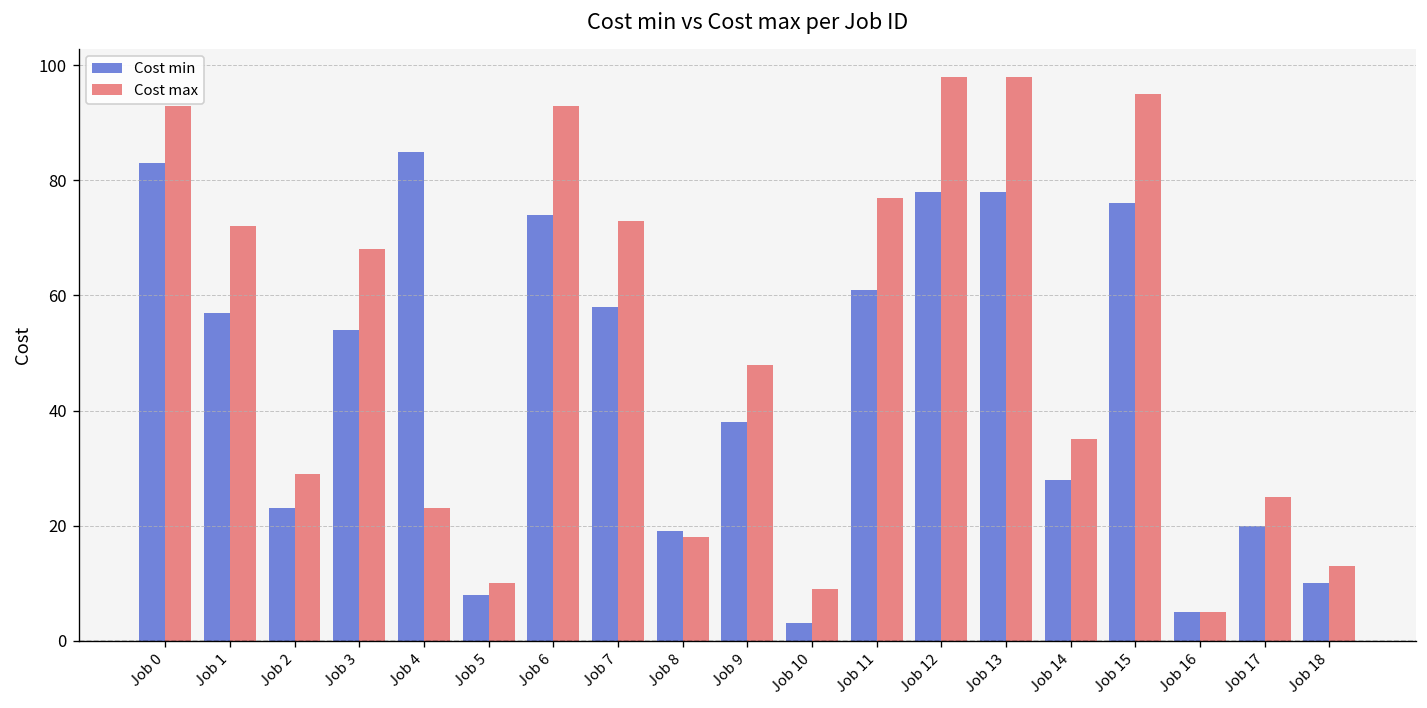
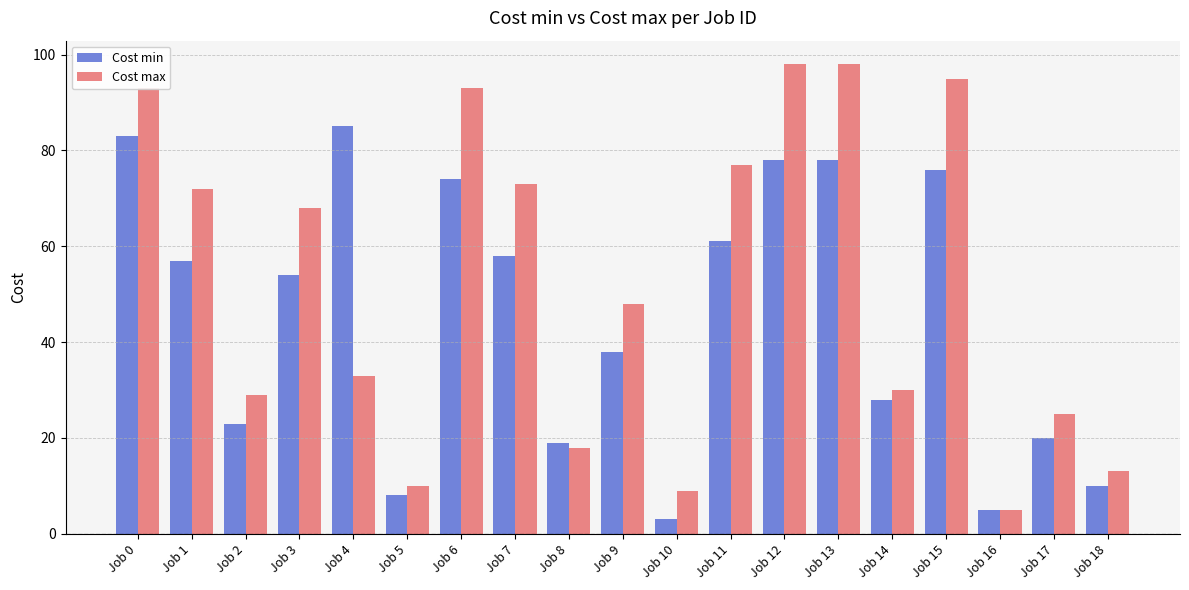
Cost max, Job 4: 23 -> 33
Cost max, Job 14: 35 -> 30
